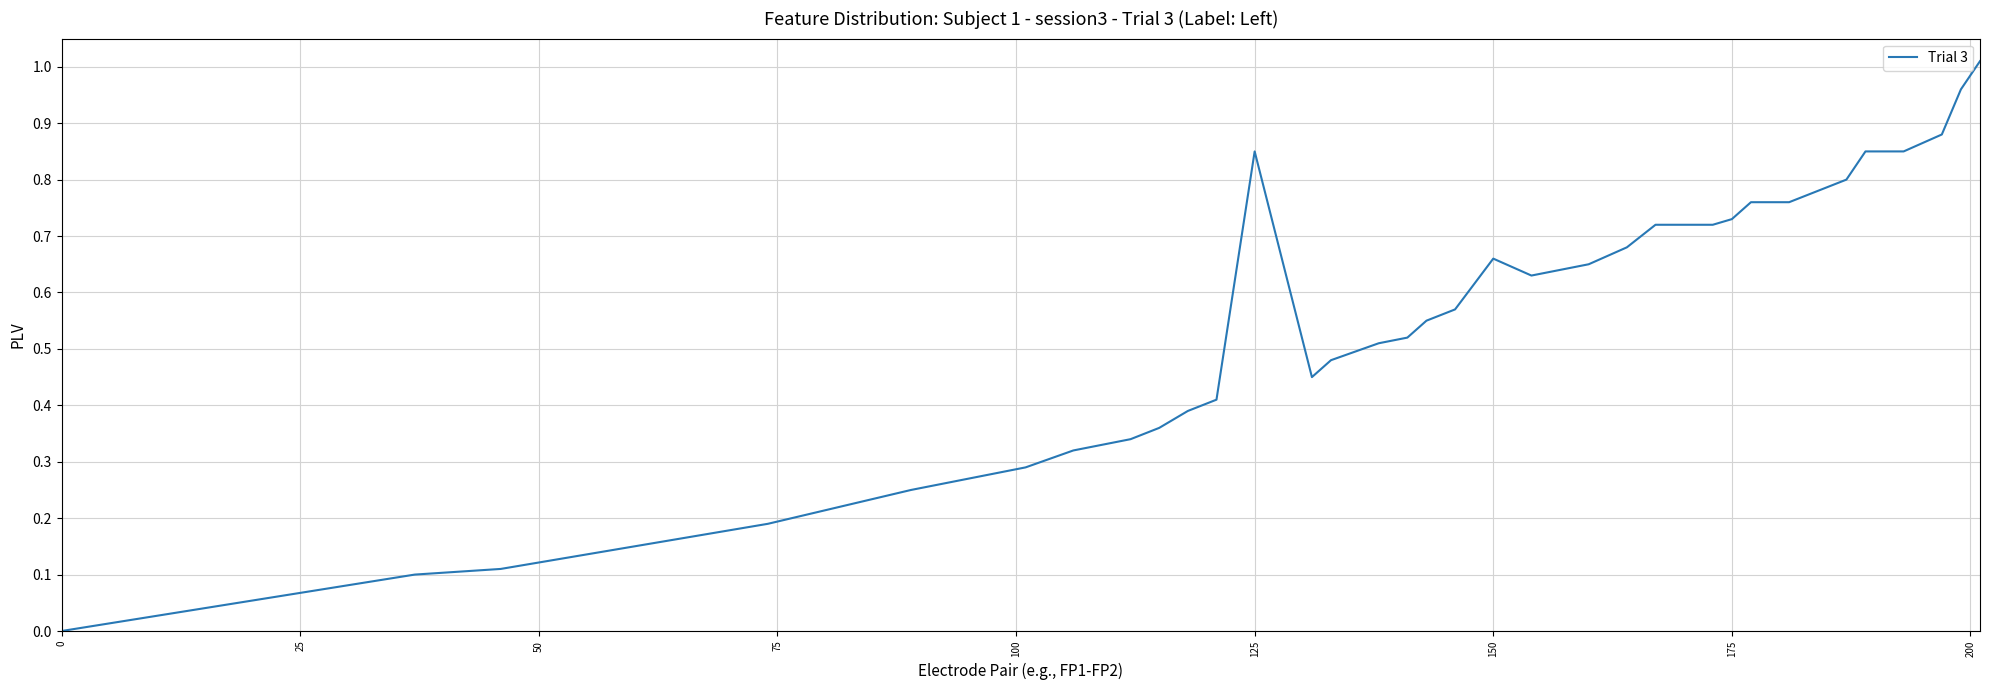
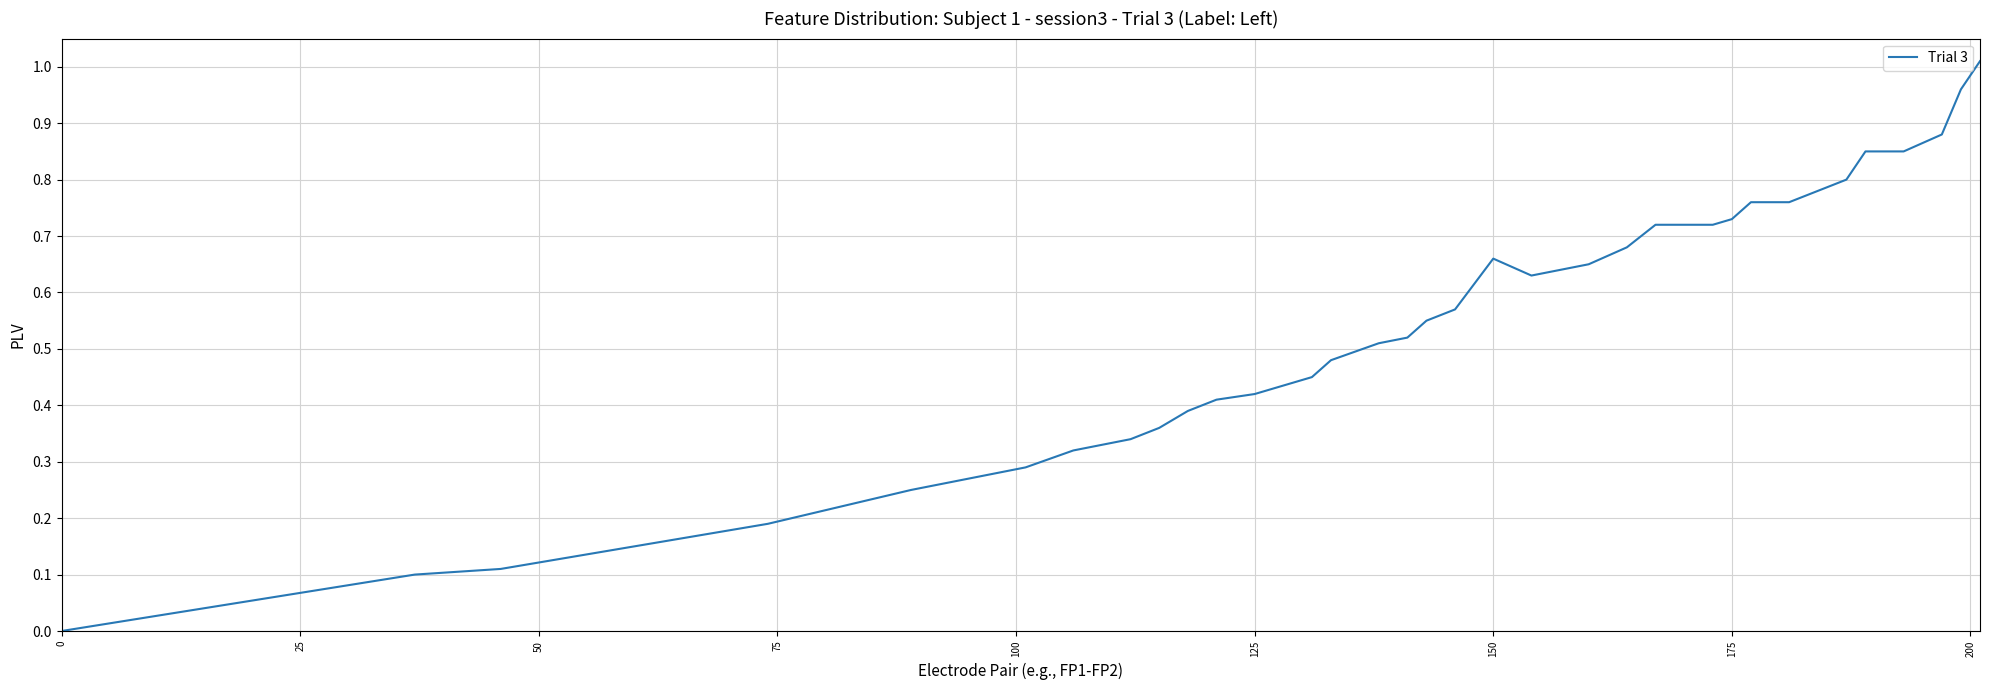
125: 0.85 -> 0.42
